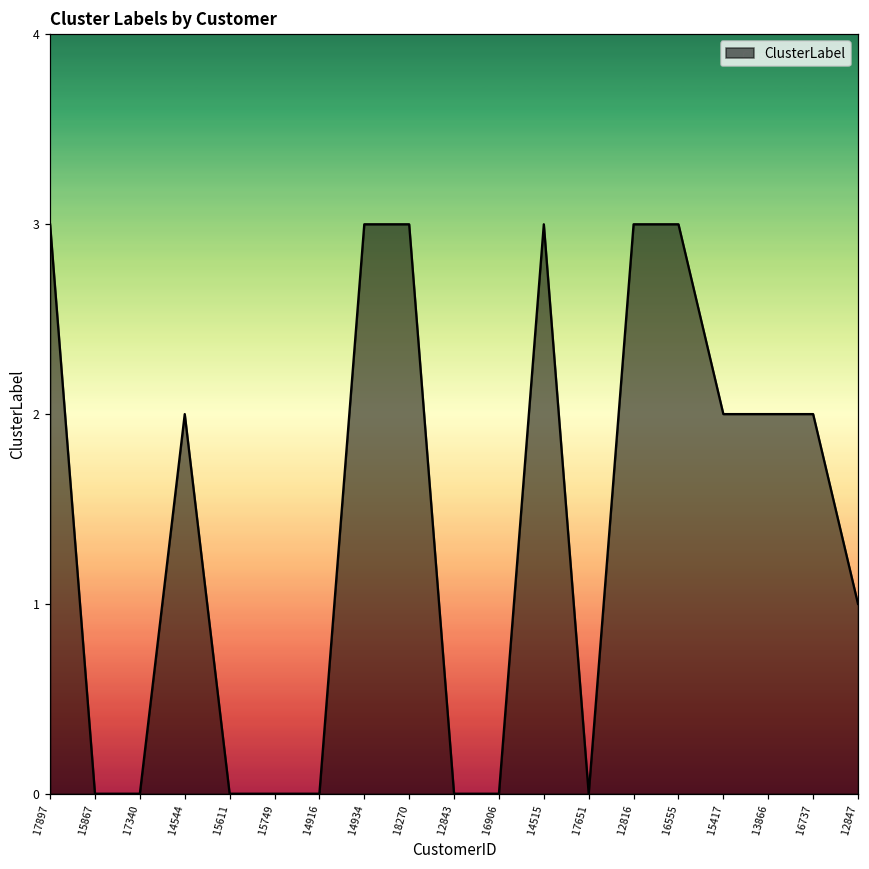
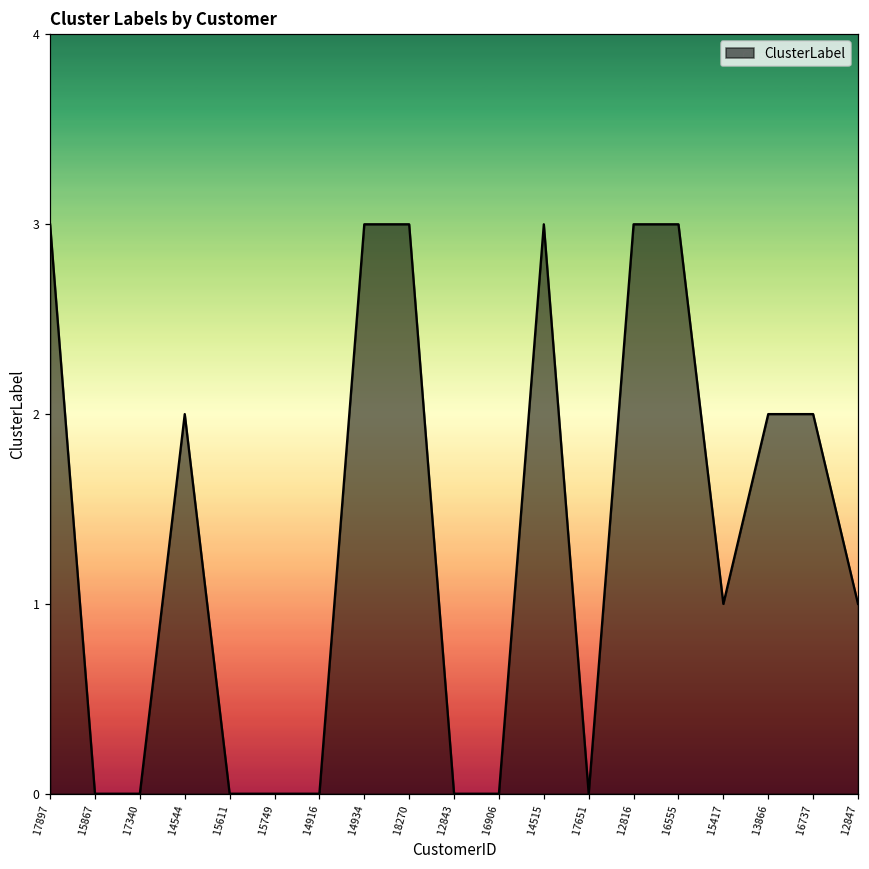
15417: 2 -> 1
